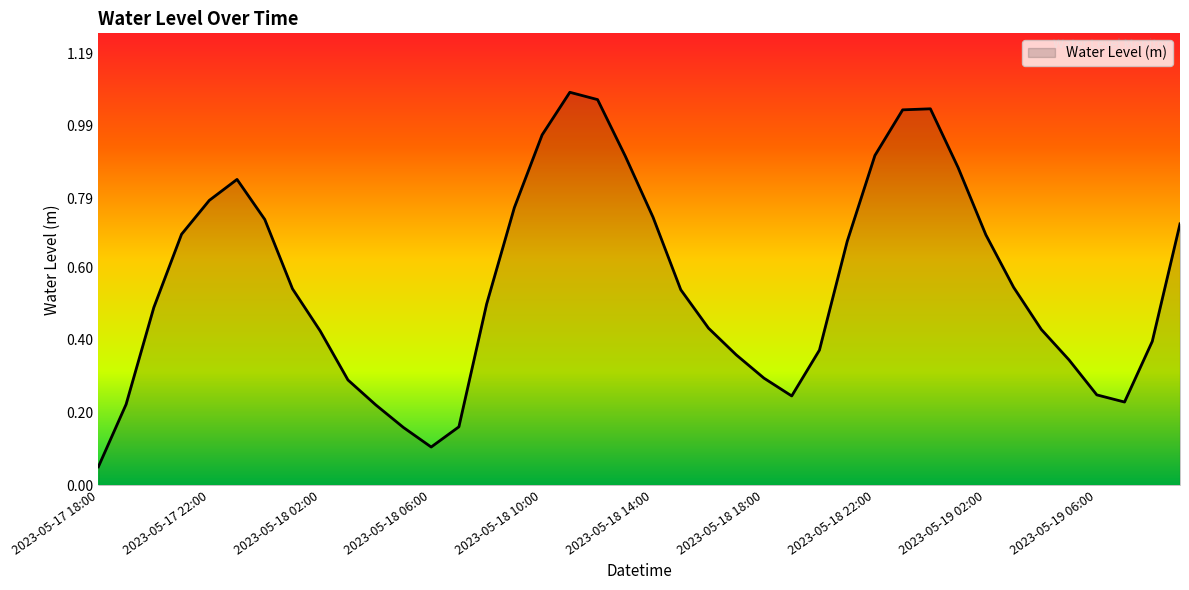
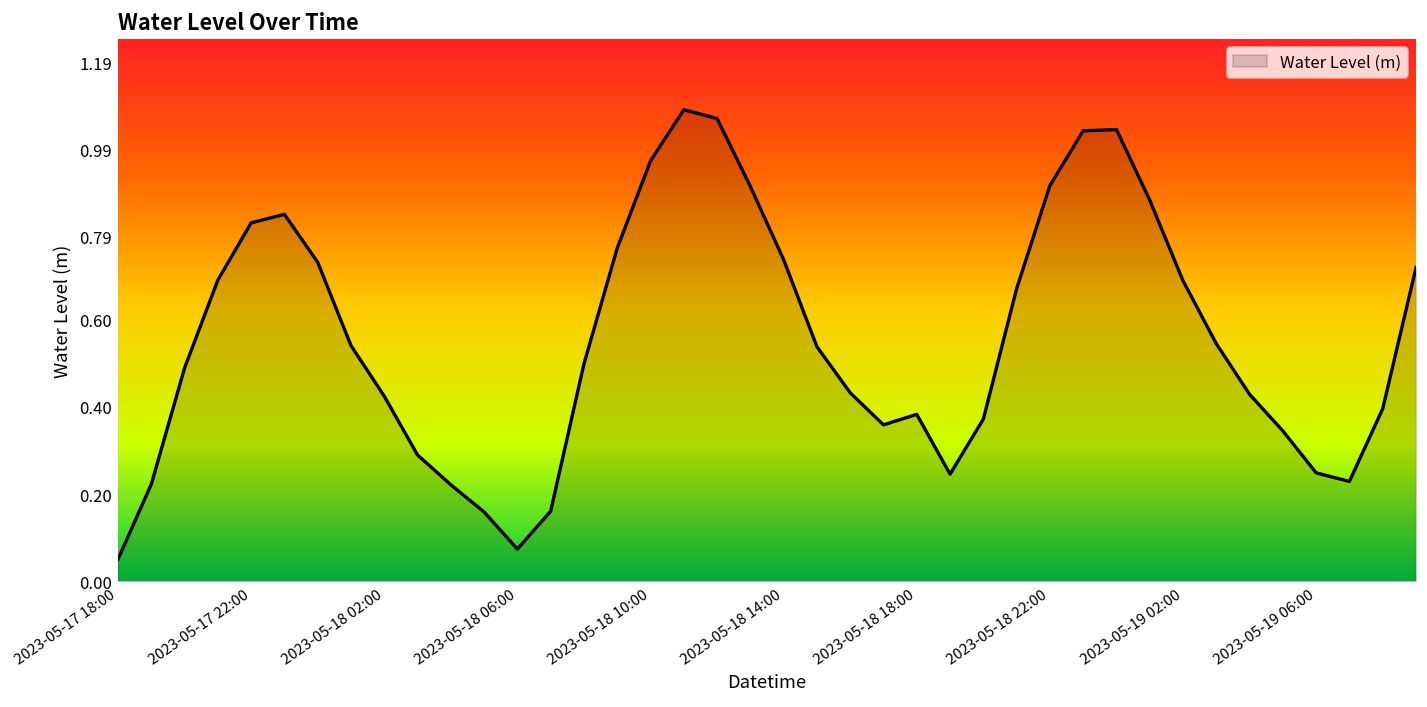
2023-05-17 22:00: 0.78 -> 0.82
2023-05-18 06:00: 0.11 -> 0.07
2023-05-18 18:00: 0.29 -> 0.38
